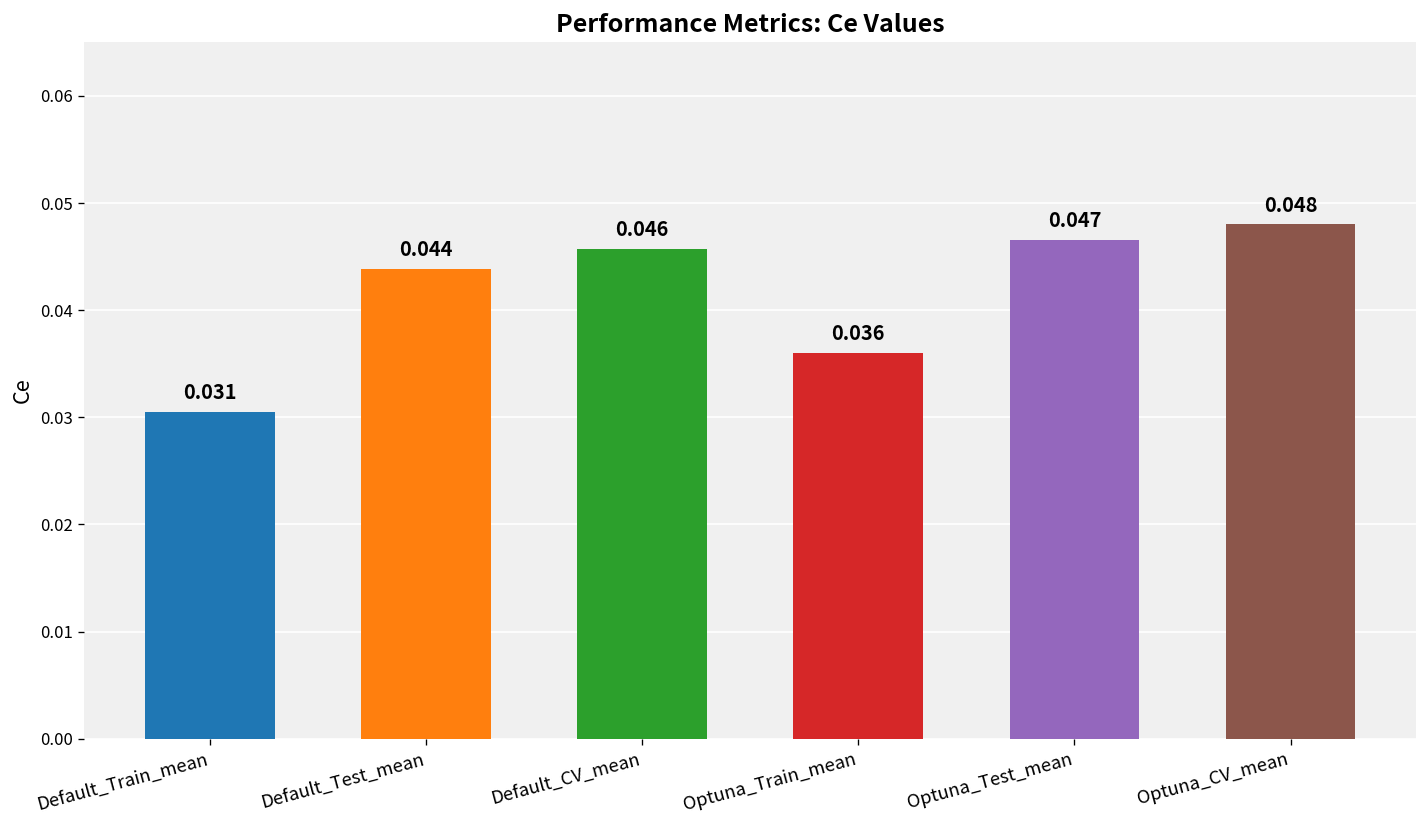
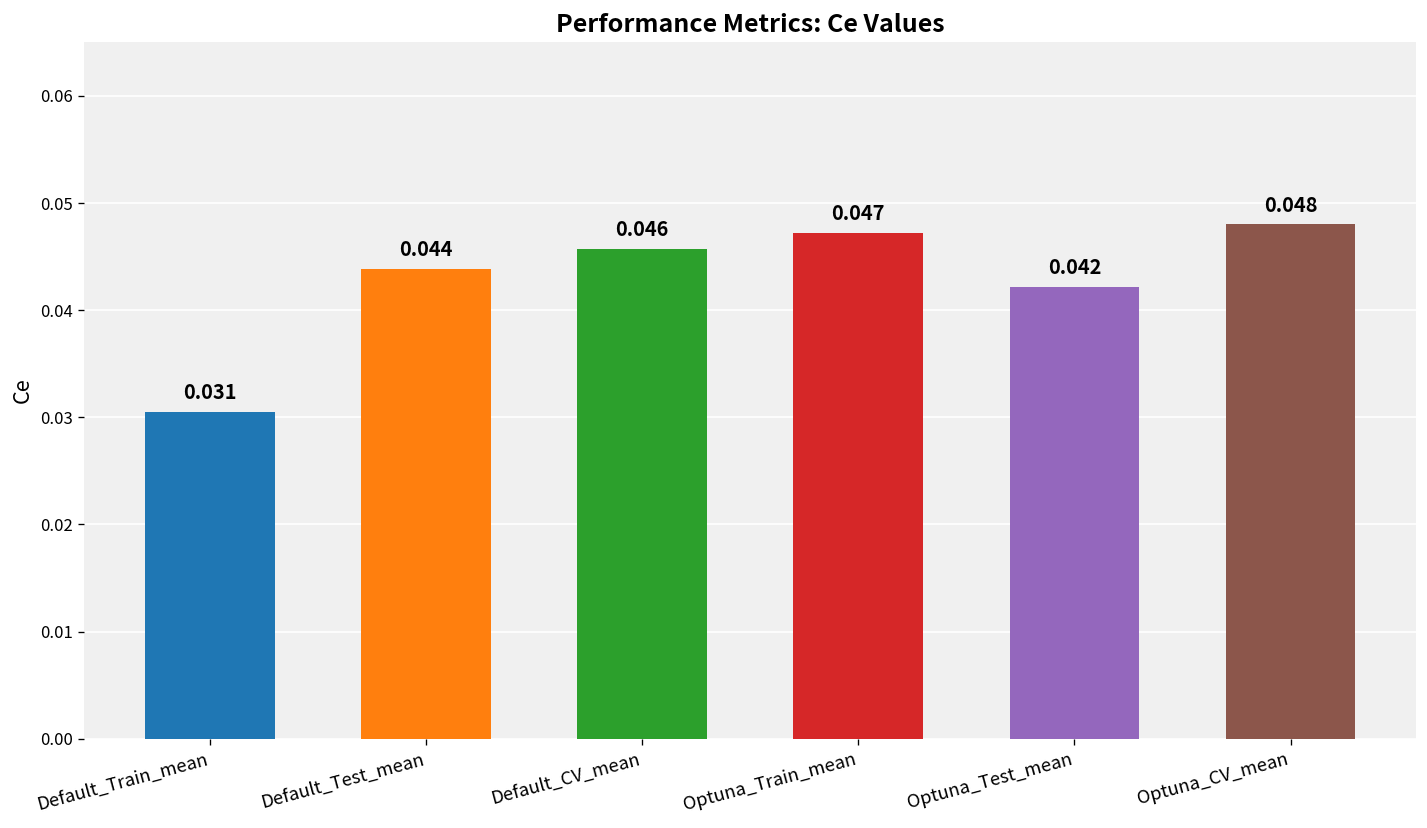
Optuna_Train_mean: 0.036 -> 0.047
Optuna_Test_mean: 0.047 -> 0.042
